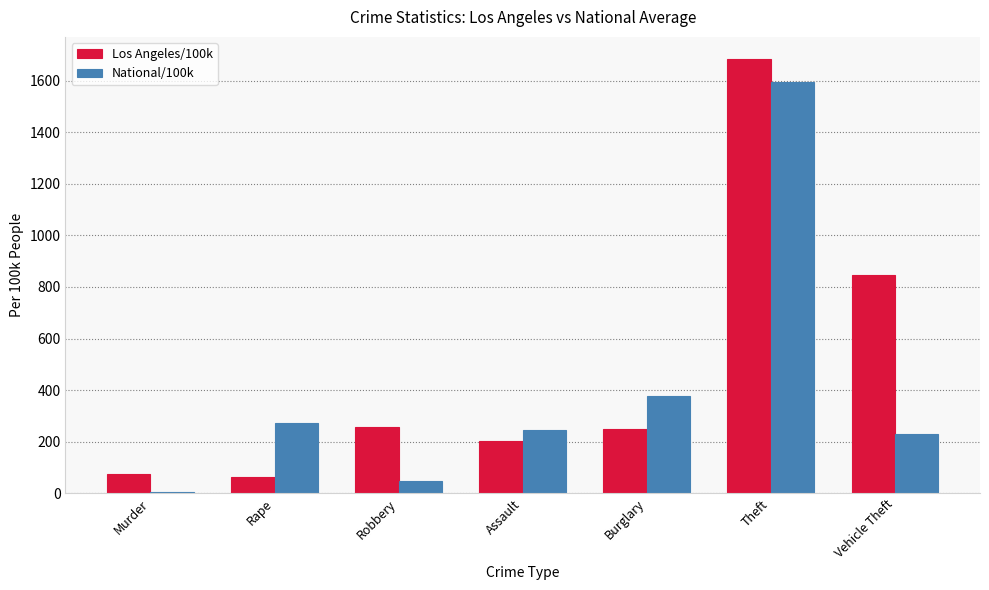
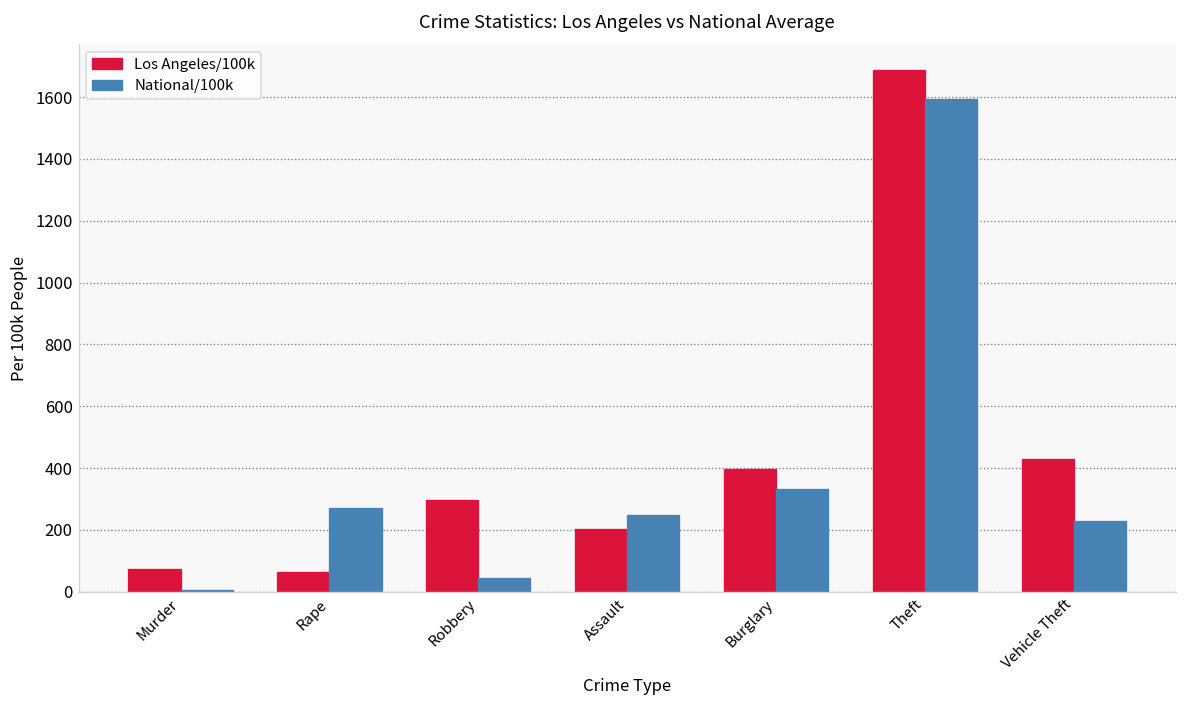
Los Angeles/100k, Robbery: 260 -> 300
Los Angeles/100k, Burglary: 250 -> 400
National/100k, Burglary: 380 -> 330
Los Angeles/100k, Vehicle Theft: 850 -> 430
